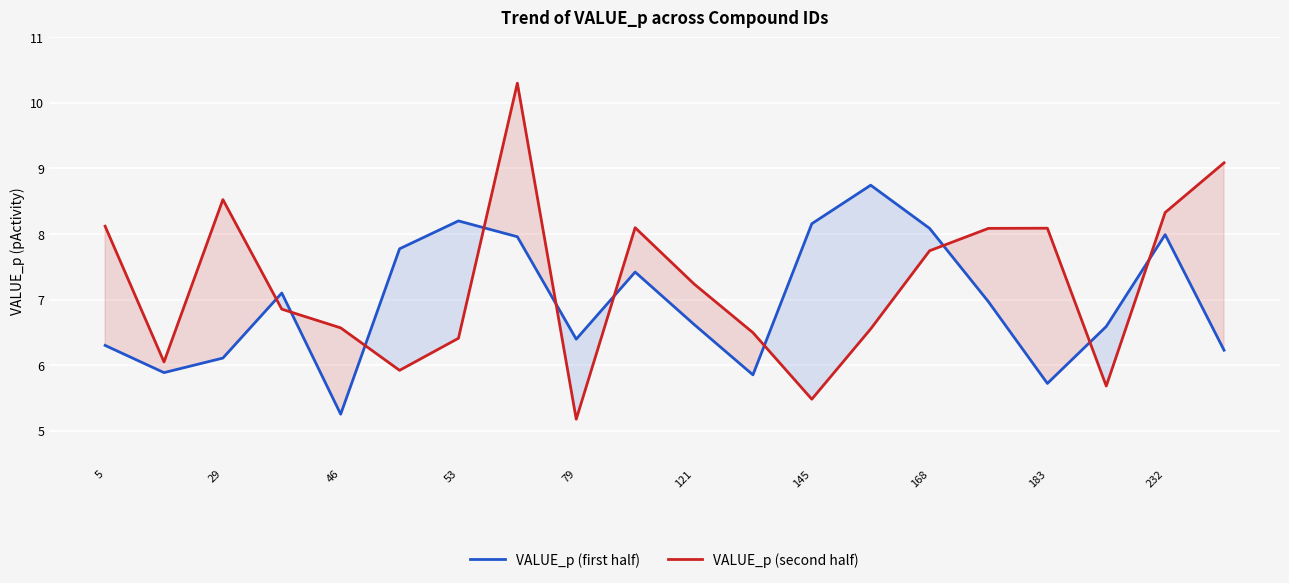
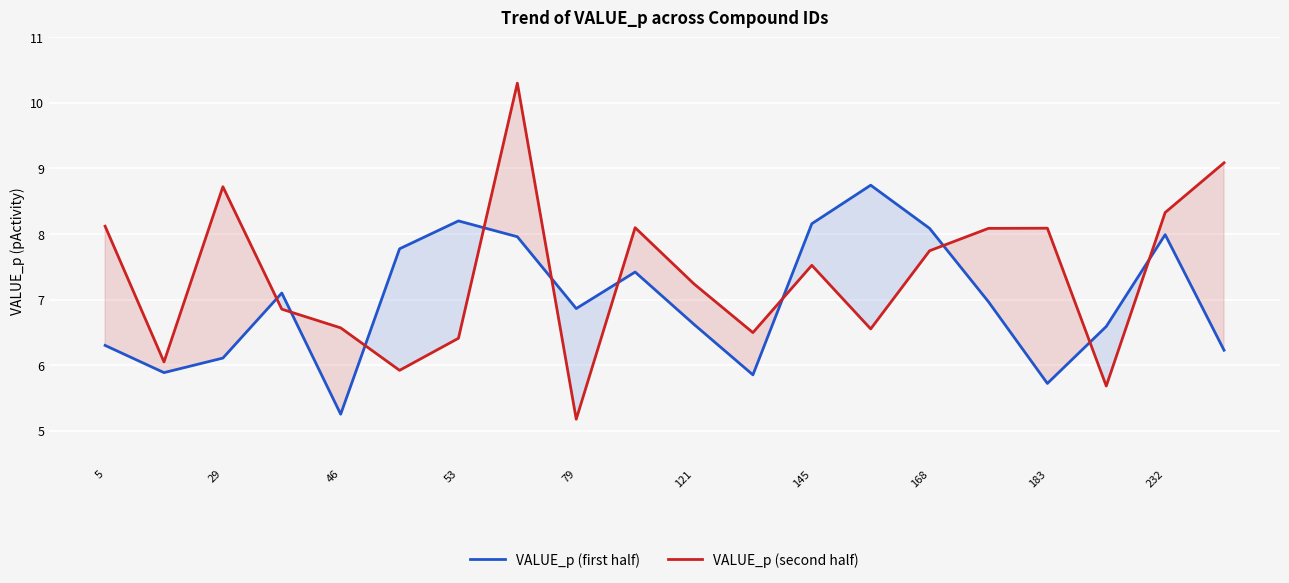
VALUE_p (second half), 29: 8.5 -> 8.7
VALUE_p (first half), 79: 6.4 -> 6.9
VALUE_p (second half), 145: 5.5 -> 7.5
